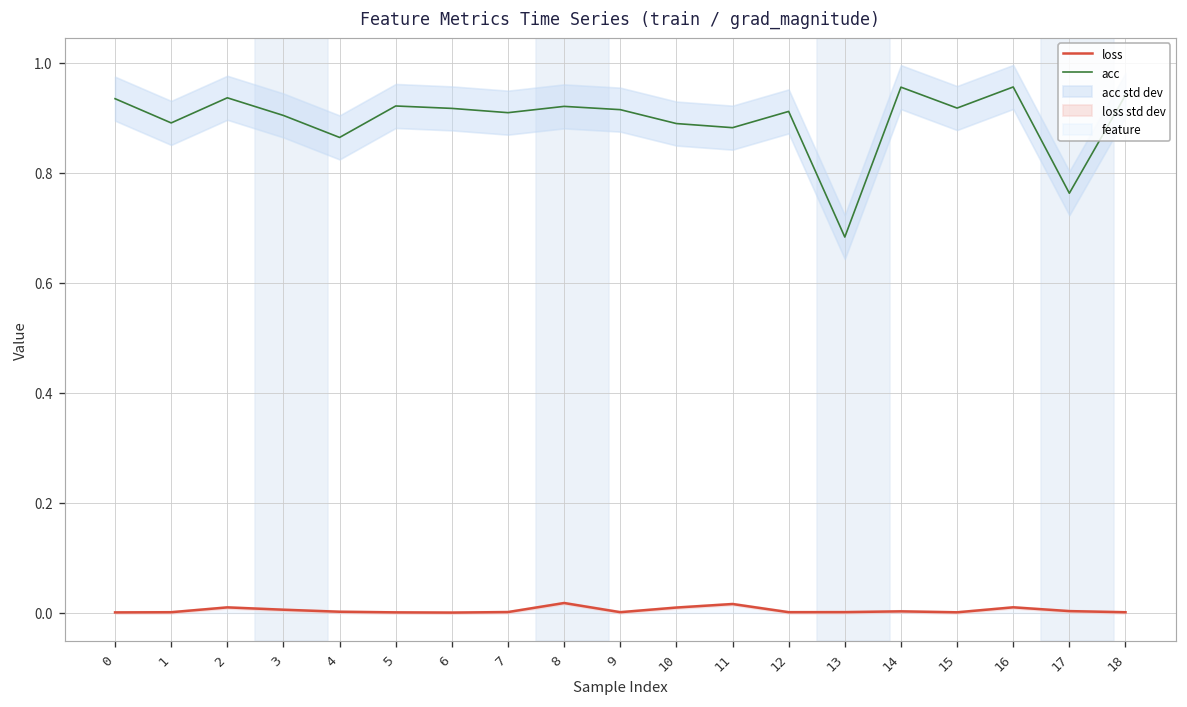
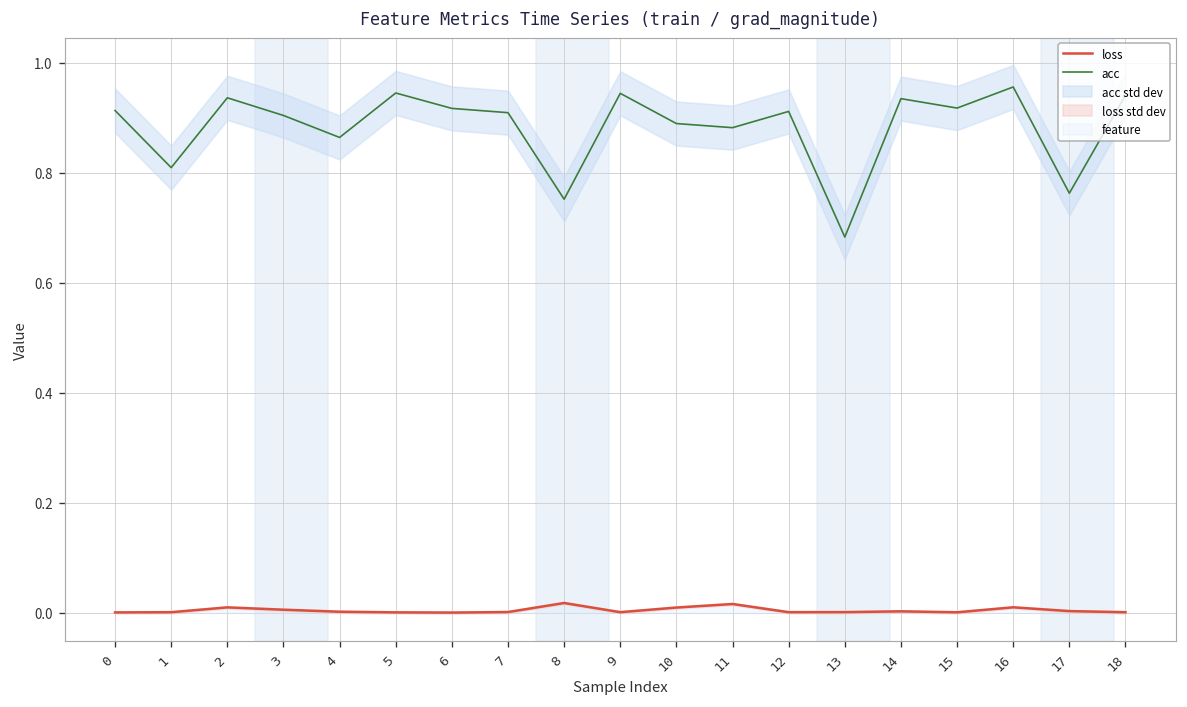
acc, 0: 0.93 -> 0.91
acc, 1: 0.89 -> 0.81
acc, 5: 0.92 -> 0.95
acc, 8: 0.92 -> 0.75
acc, 9: 0.91 -> 0.94
acc, 14: 0.96 -> 0.93
